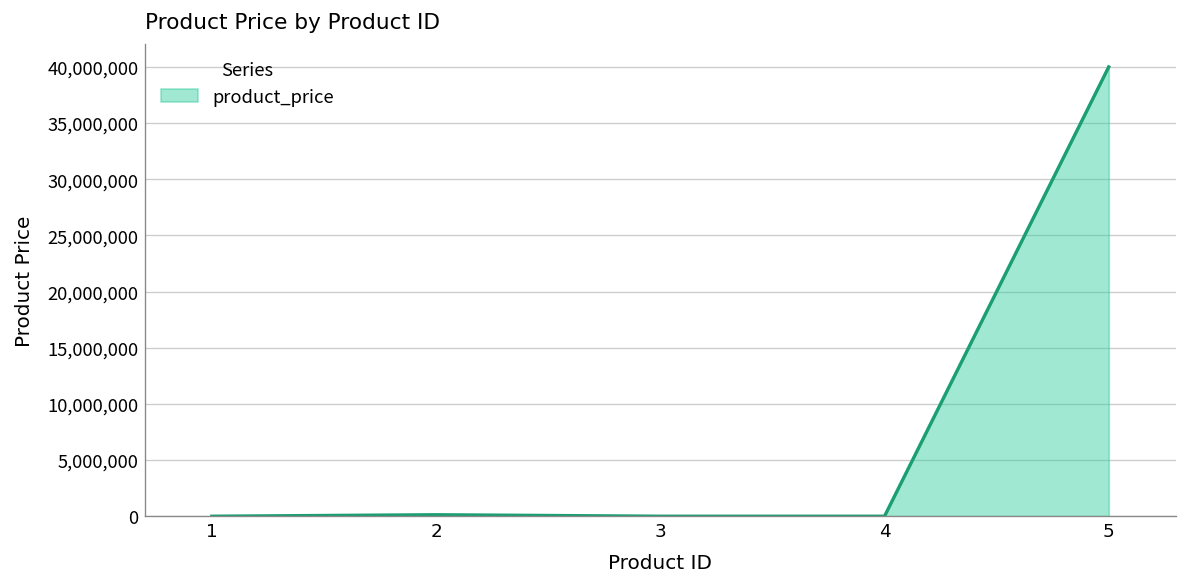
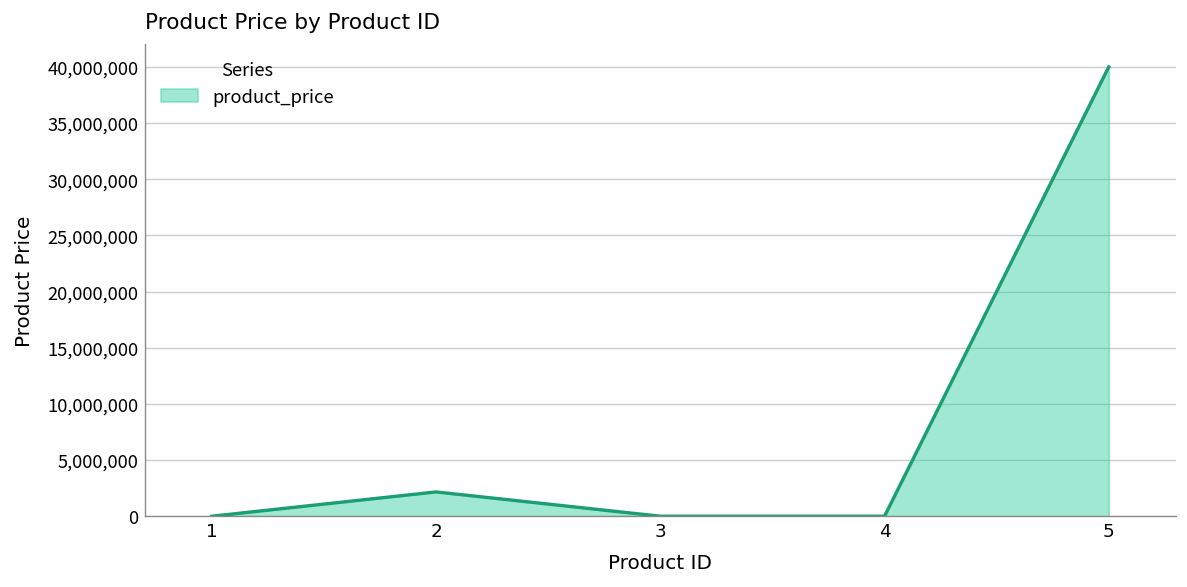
2: 0 -> 2,000,000
